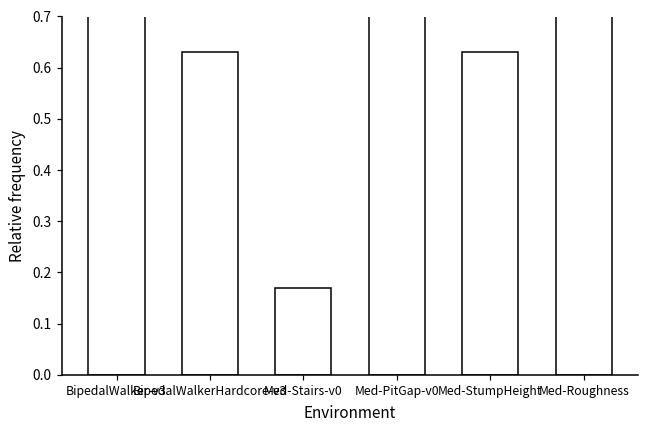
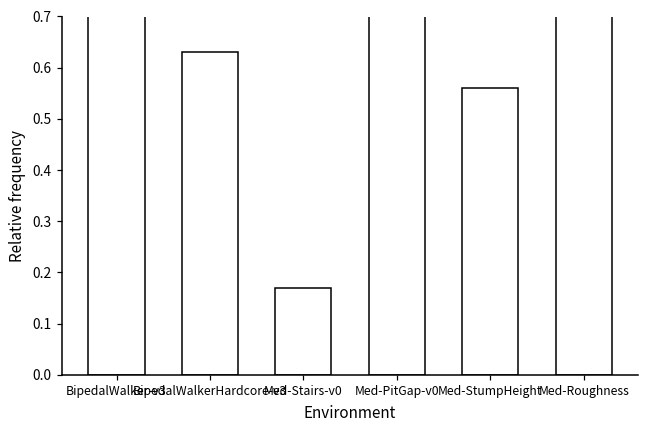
Med-StumpHeight: 0.63 -> 0.56
